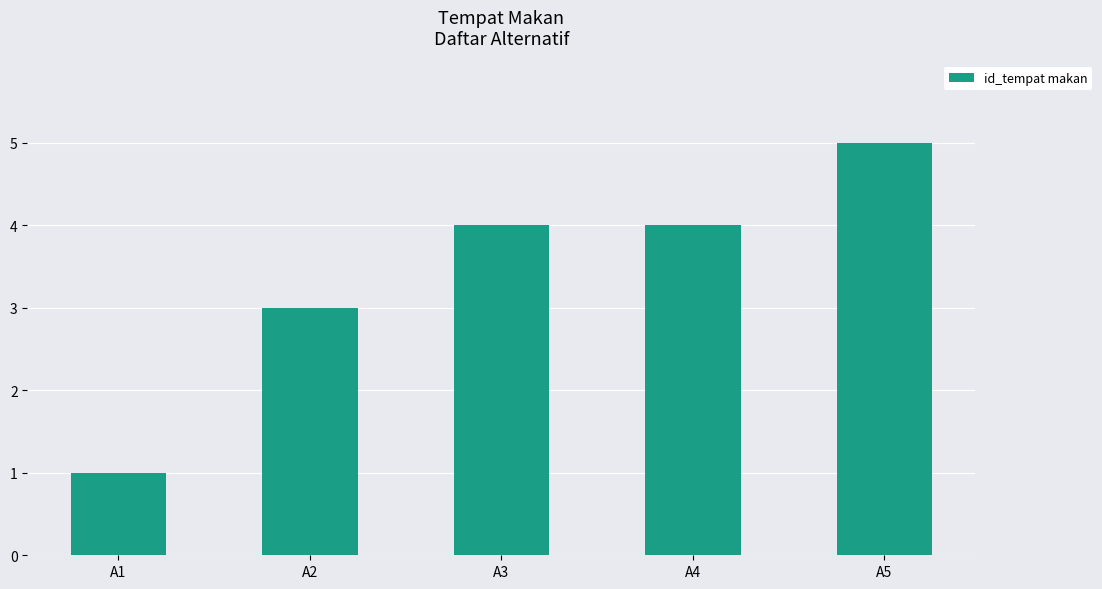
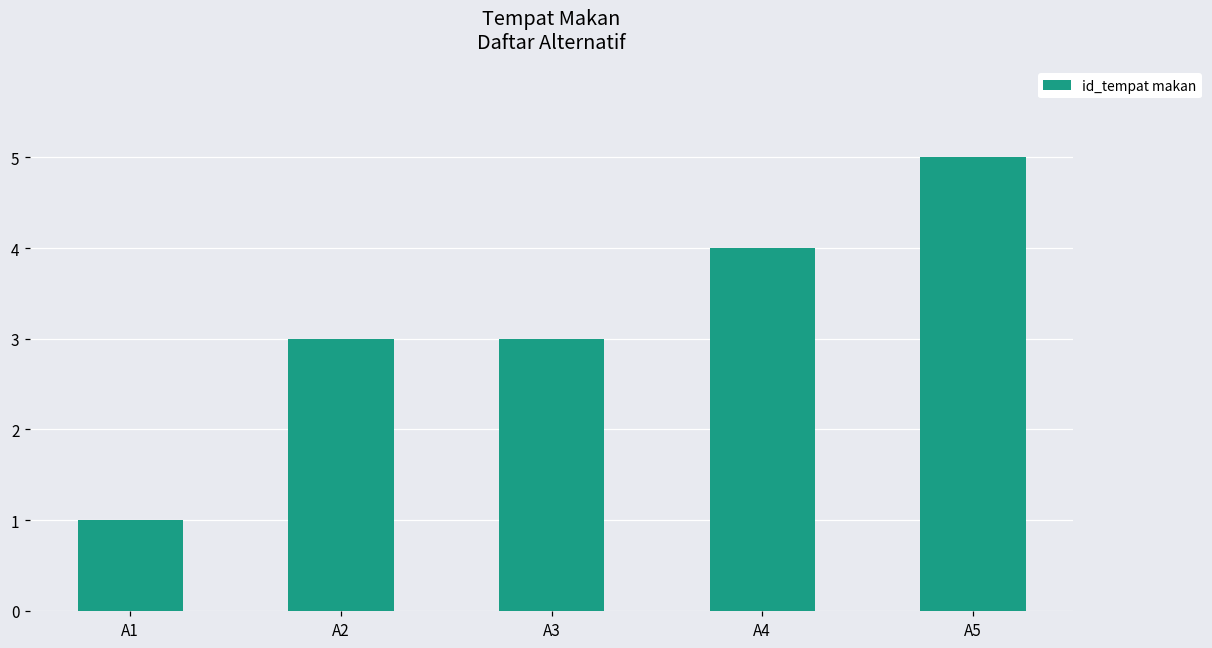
A3: 4 -> 3
